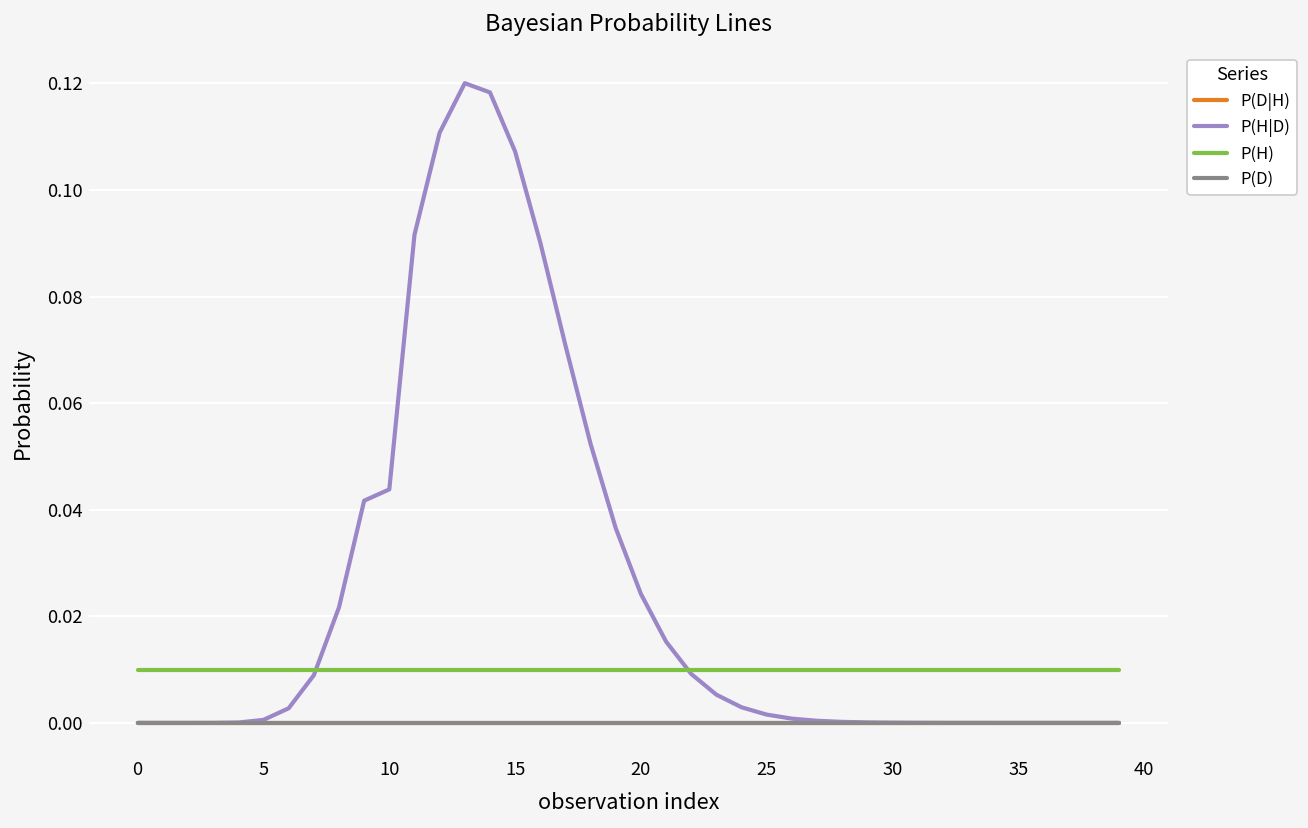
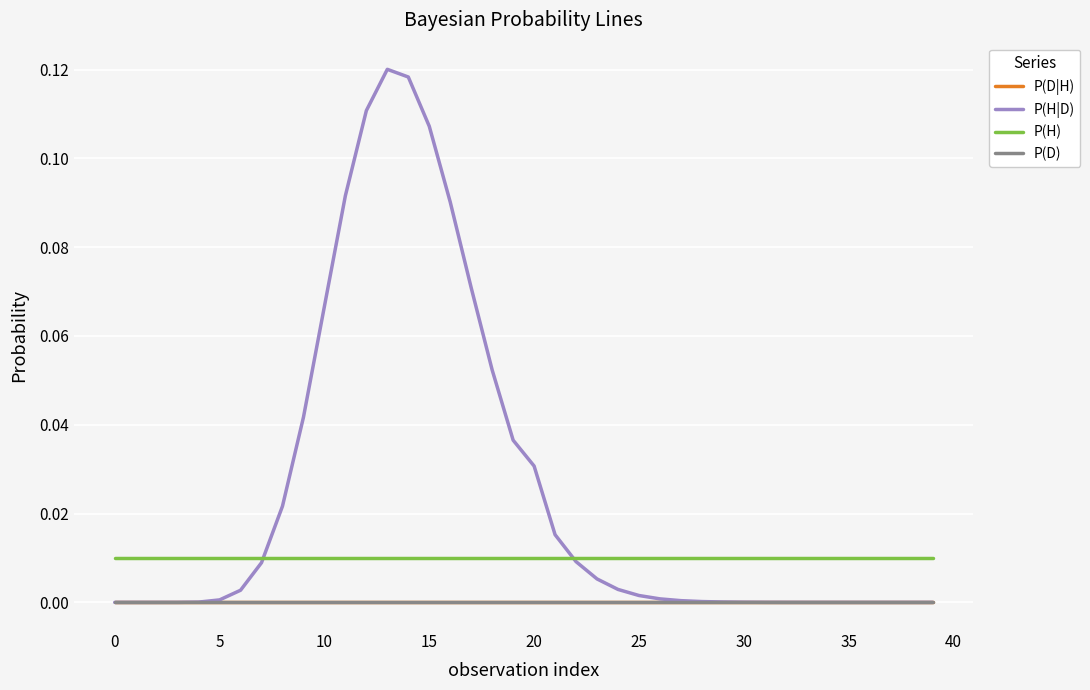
P(H|D), 10: 0.044 -> 0.067
P(H|D), 20: 0.024 -> 0.031
